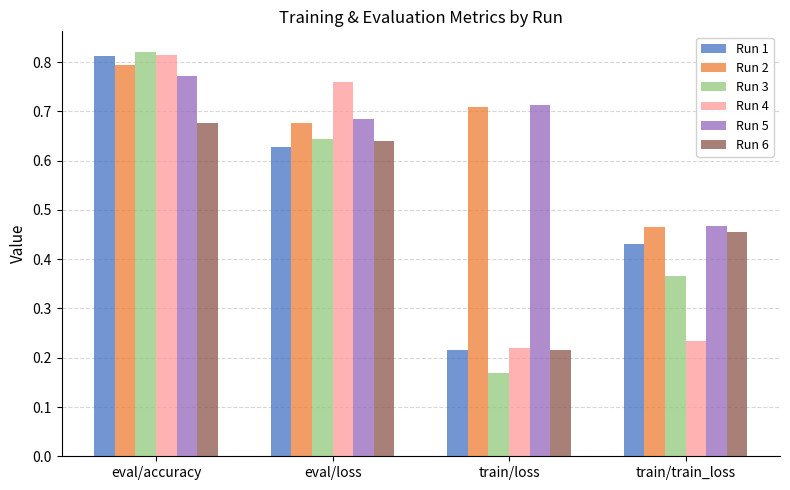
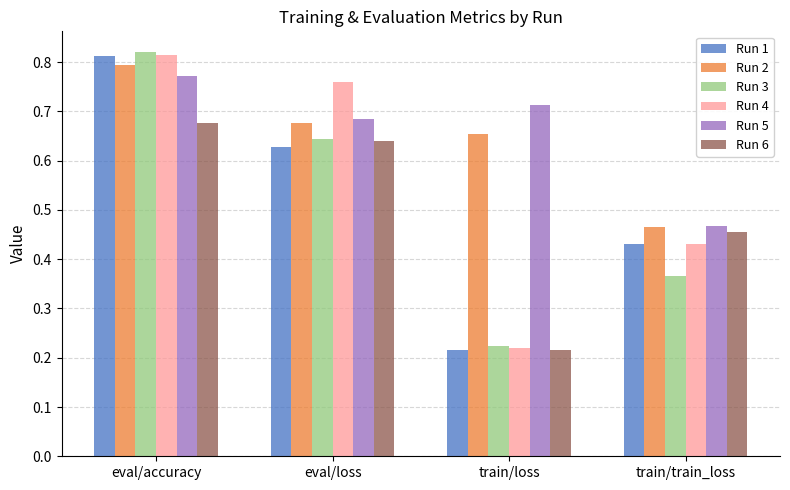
Run 2, train/loss: 0.71 -> 0.65
Run 3, train/loss: 0.17 -> 0.22
Run 4, train/train_loss: 0.23 -> 0.43
